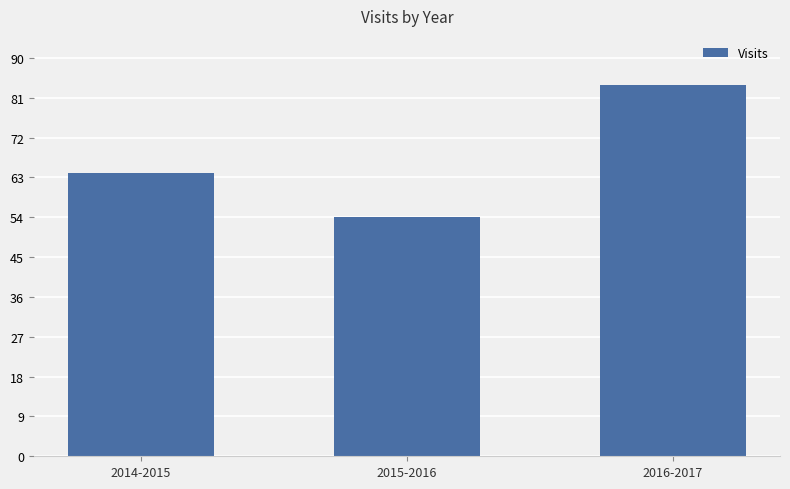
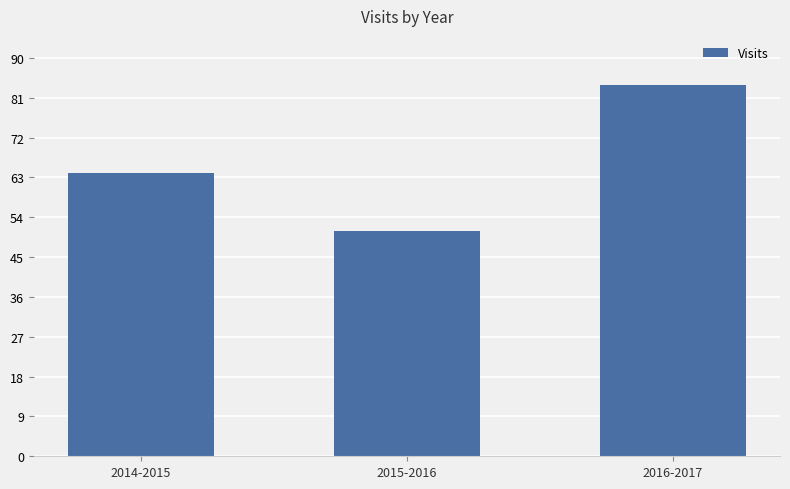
2015-2016: 54 -> 51
